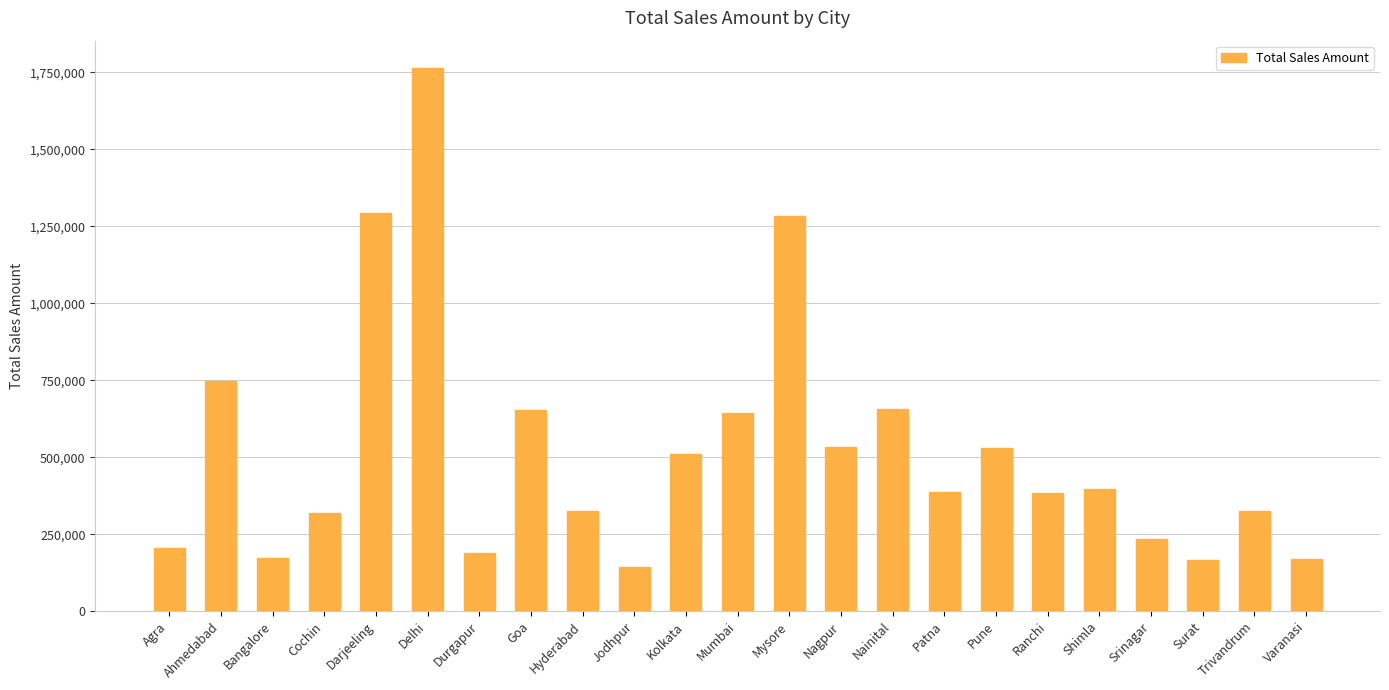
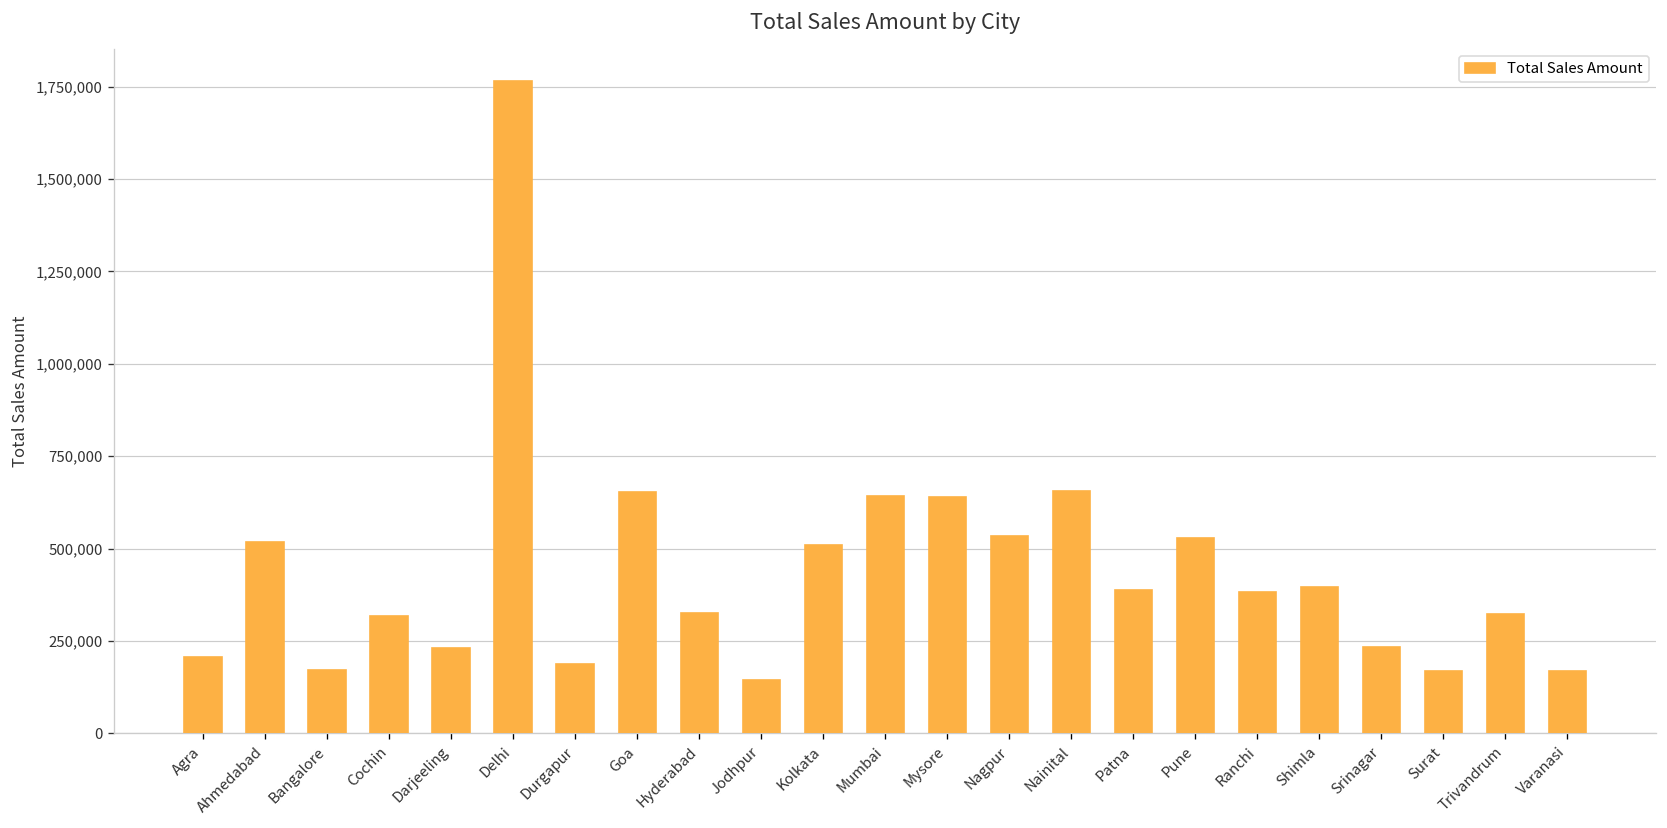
Ahmedabad: 750,000 -> 520,000
Darjeeling: 1,290,000 -> 230,000
Mysore: 1,280,000 -> 640,000
